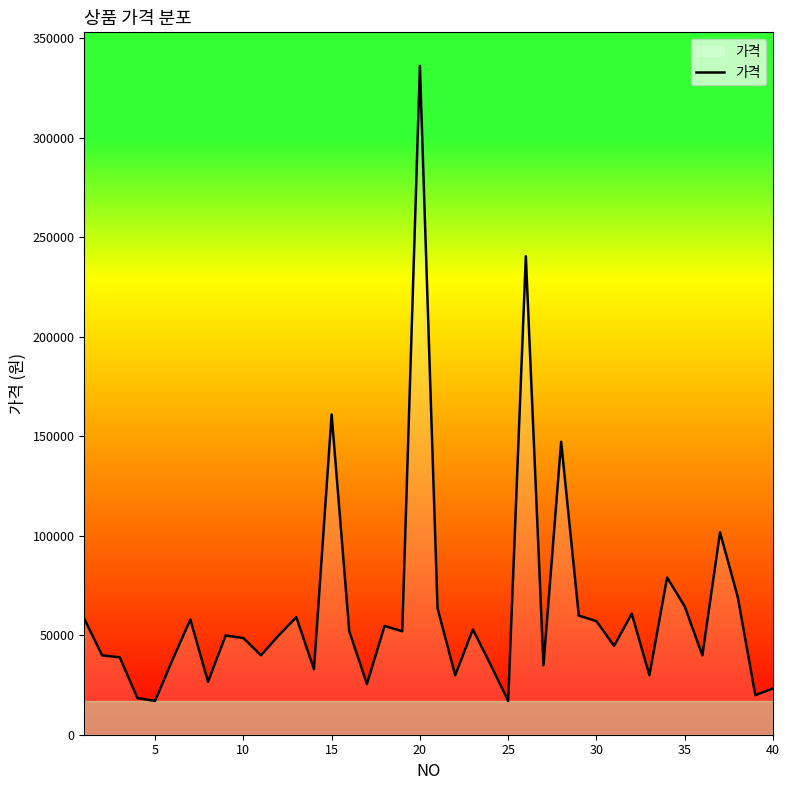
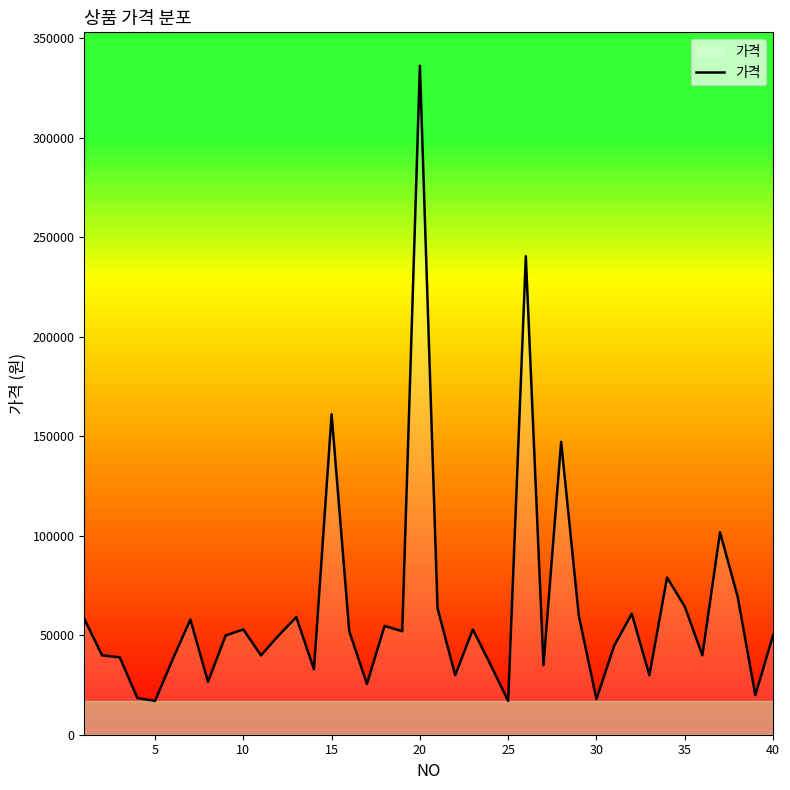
10: 49000 -> 53000
30: 57000 -> 18000
40: 23000 -> 50000
